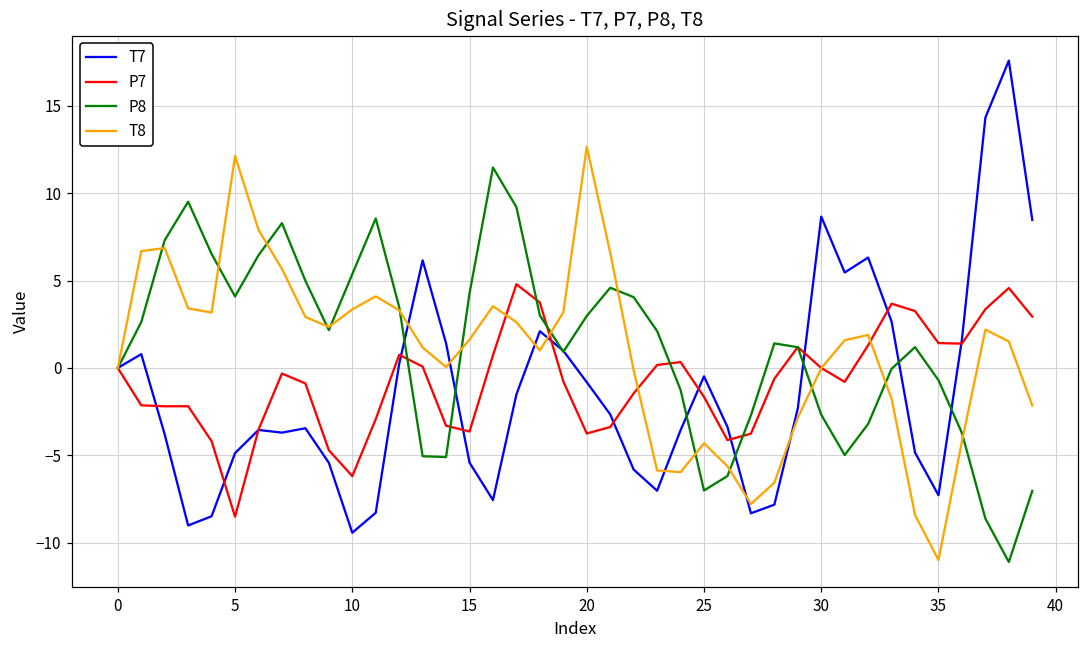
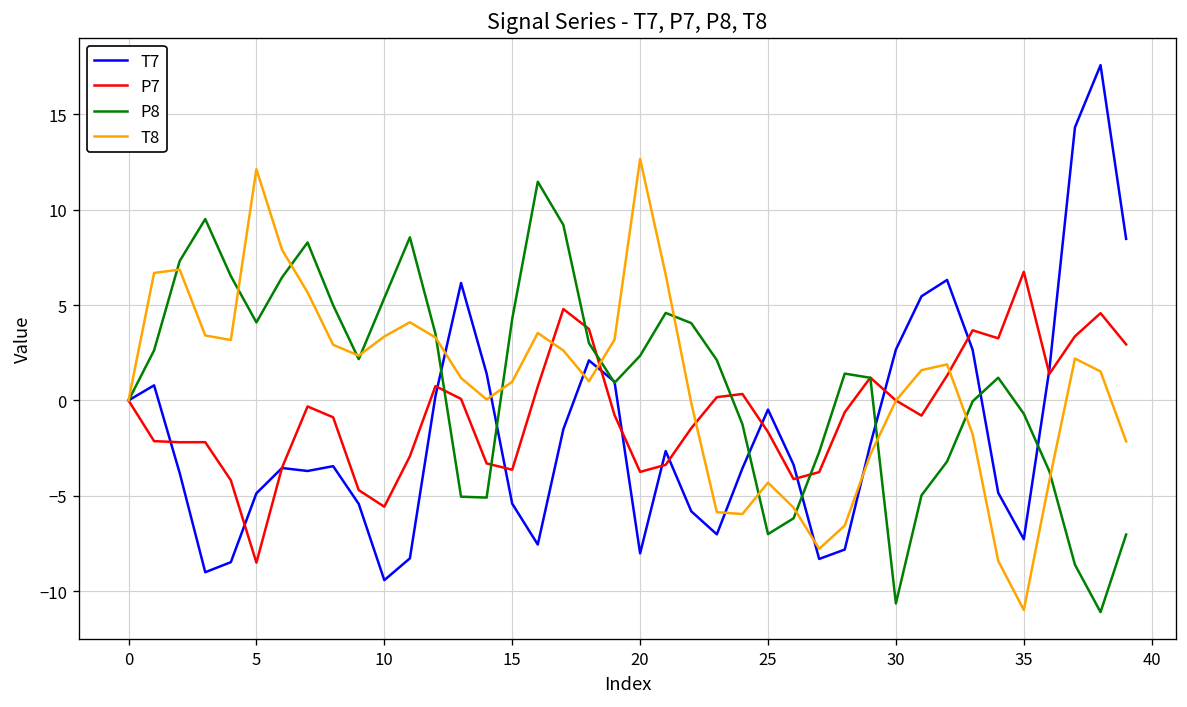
P7, 10: -6.2 -> -5.6
T8, 15: 1.6 -> 1.0
T7, 20: -0.8 -> -8.0
P8, 20: 3.0 -> 2.3
T7, 30: 8.7 -> 2.7
P8, 30: -2.7 -> -10.6
P7, 35: 1.4 -> 6.7
